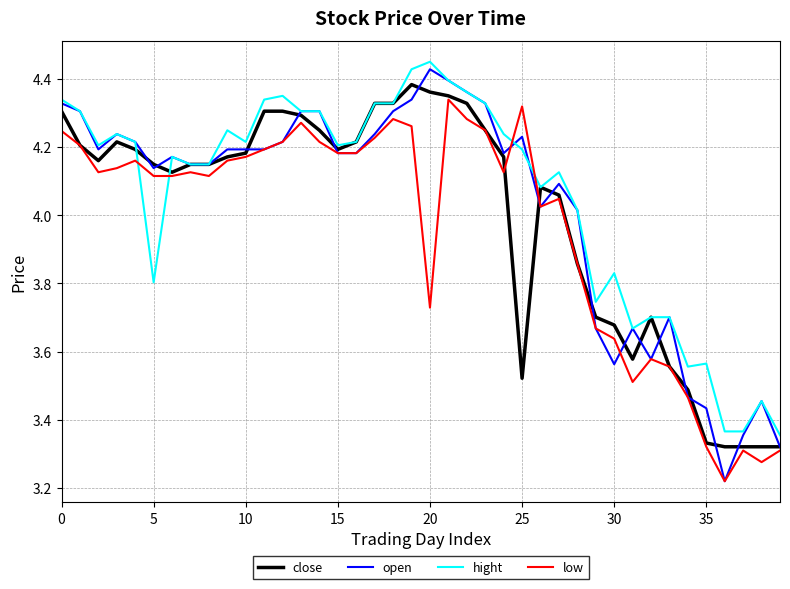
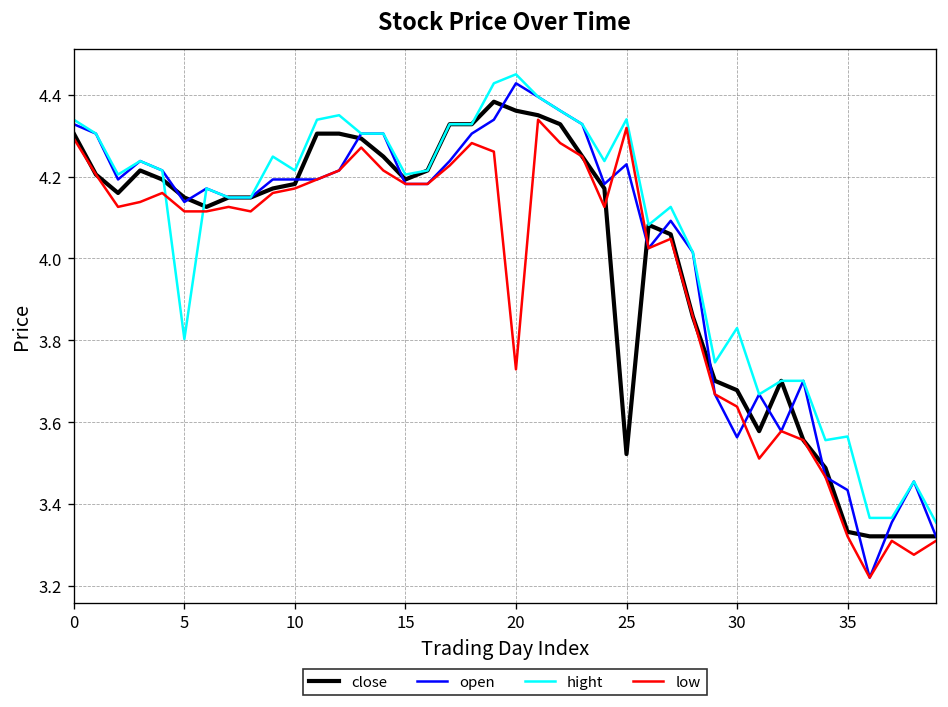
low, 0: 4.25 -> 4.29
hight, 25: 4.19 -> 4.34
